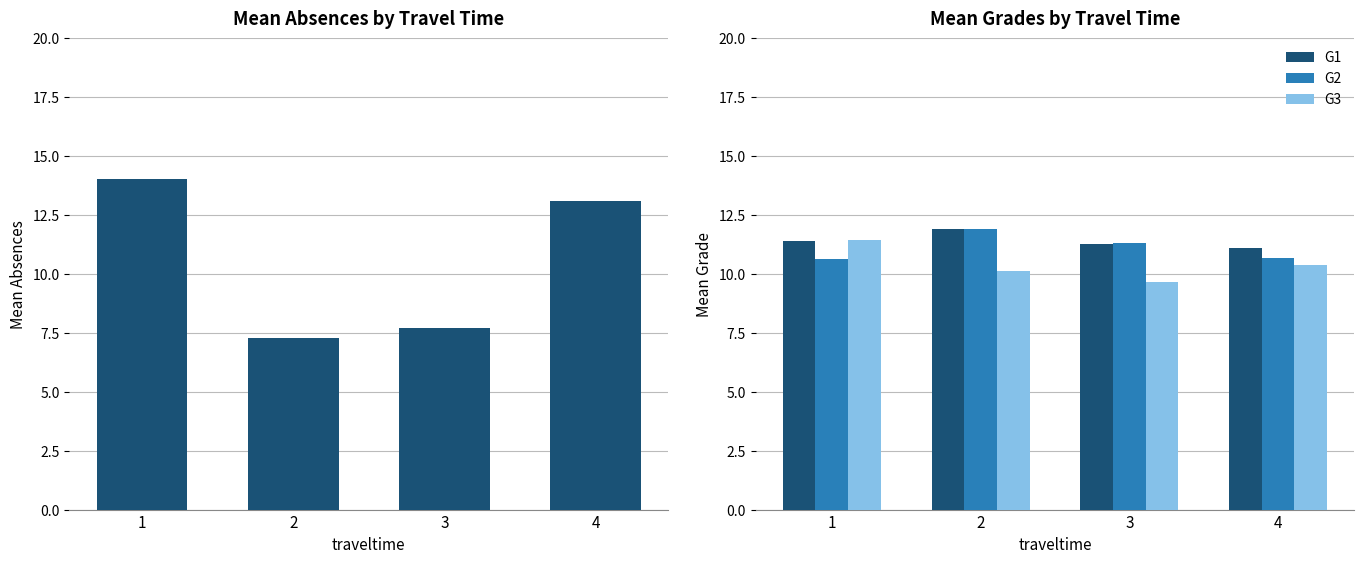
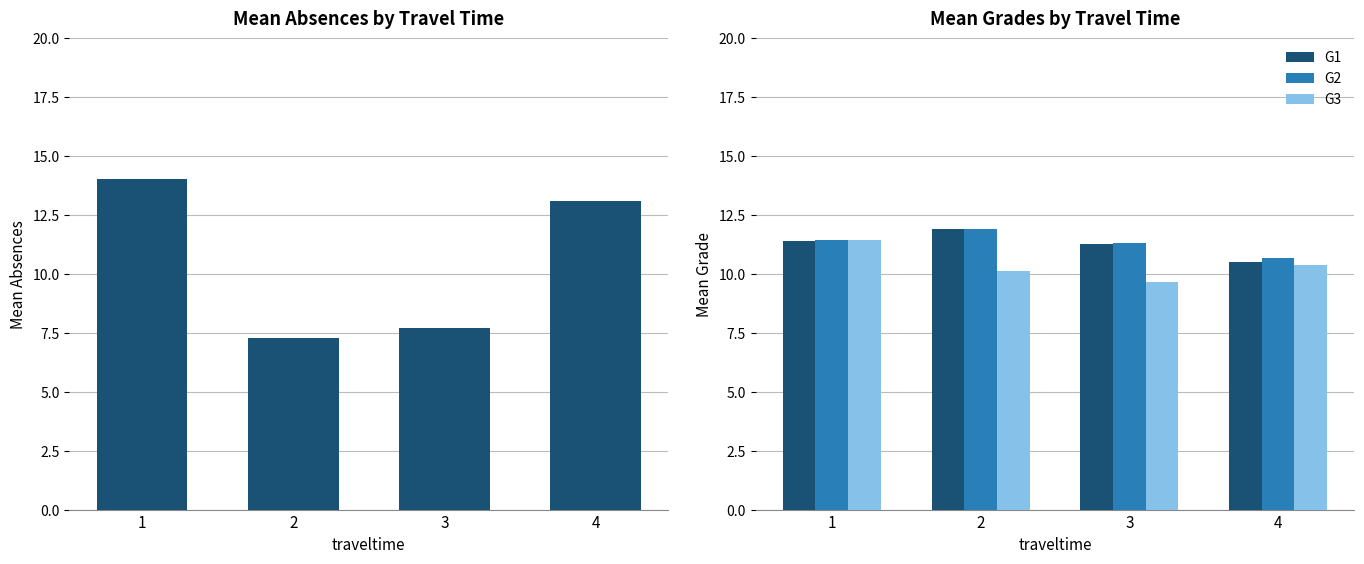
Mean Grades by Travel Time, G2, 1: 10.6 -> 11.5
Mean Grades by Travel Time, G1, 4: 11.1 -> 10.5
